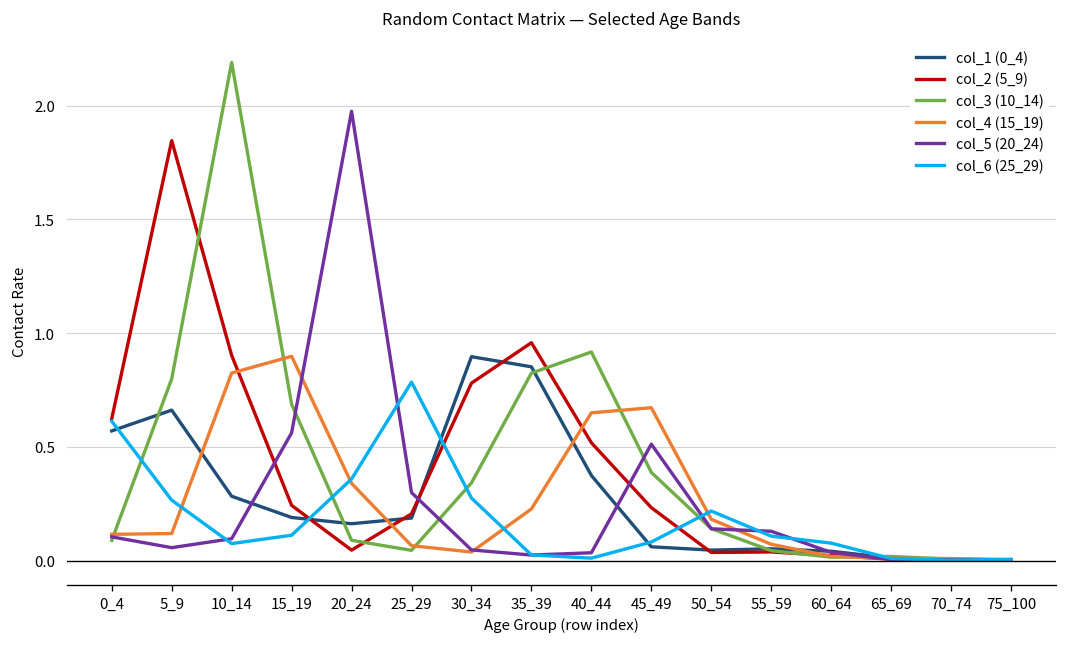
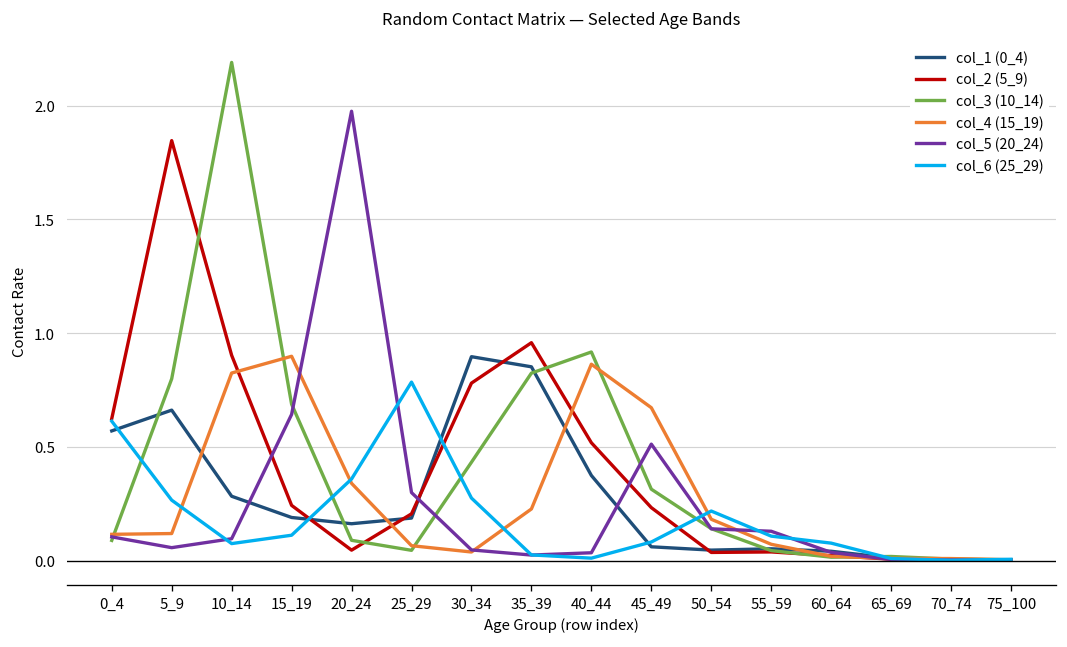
col_5 (20_24), 15_19: 0.56 -> 0.64
col_3 (10_14), 30_34: 0.34 -> 0.43
col_4 (15_19), 40_44: 0.65 -> 0.86
col_3 (10_14), 45_49: 0.39 -> 0.31
